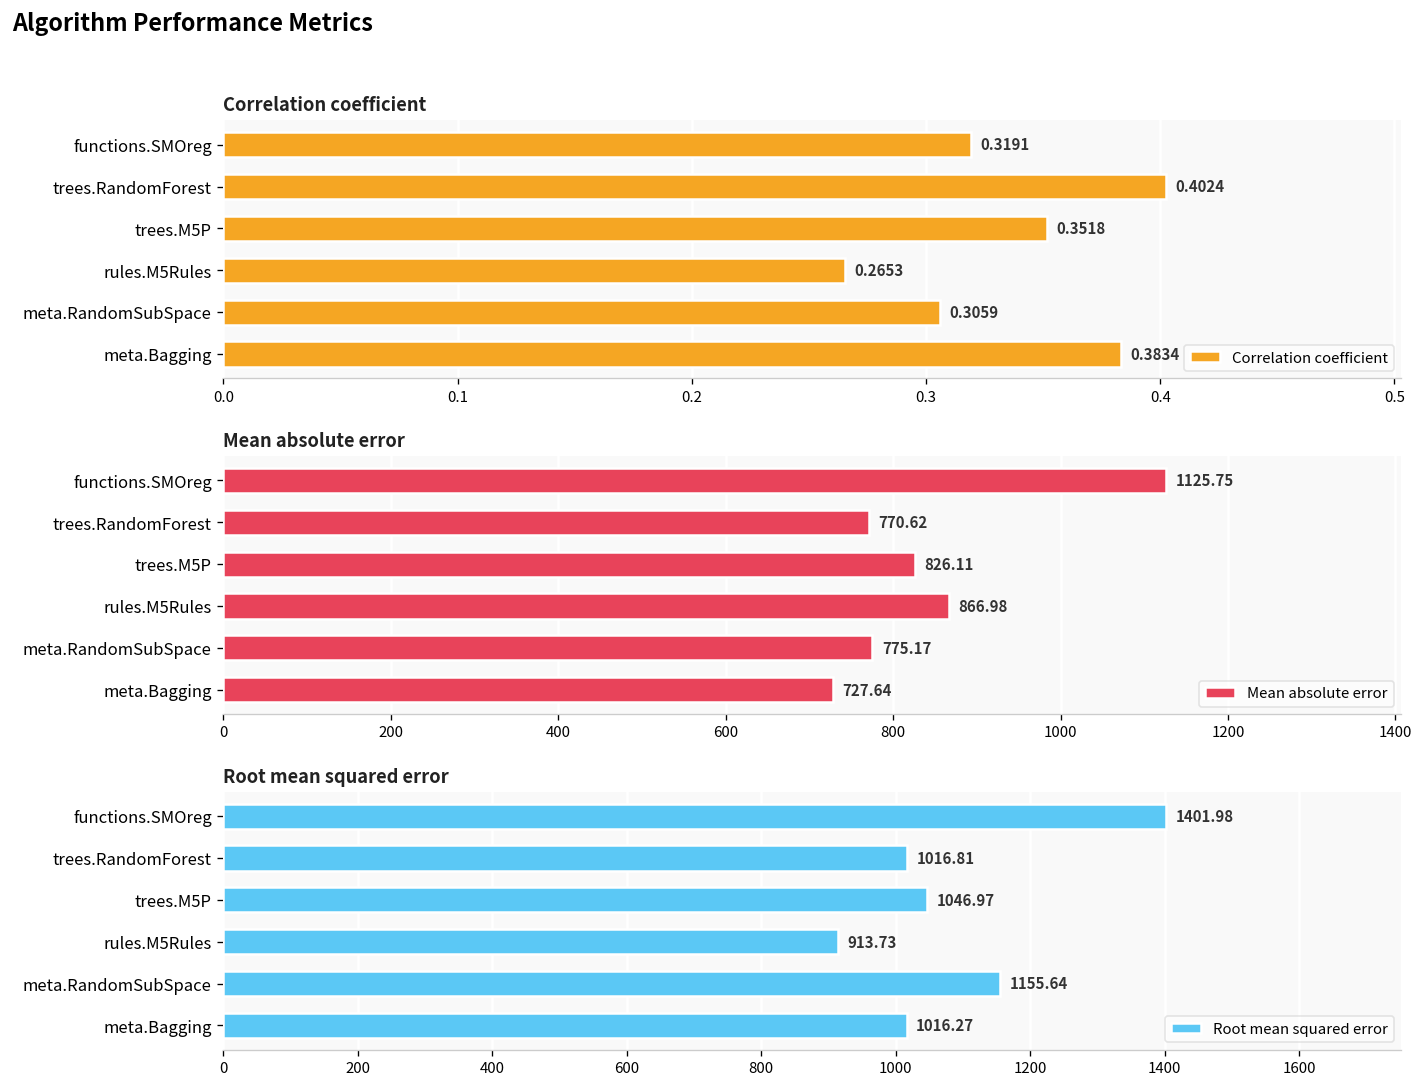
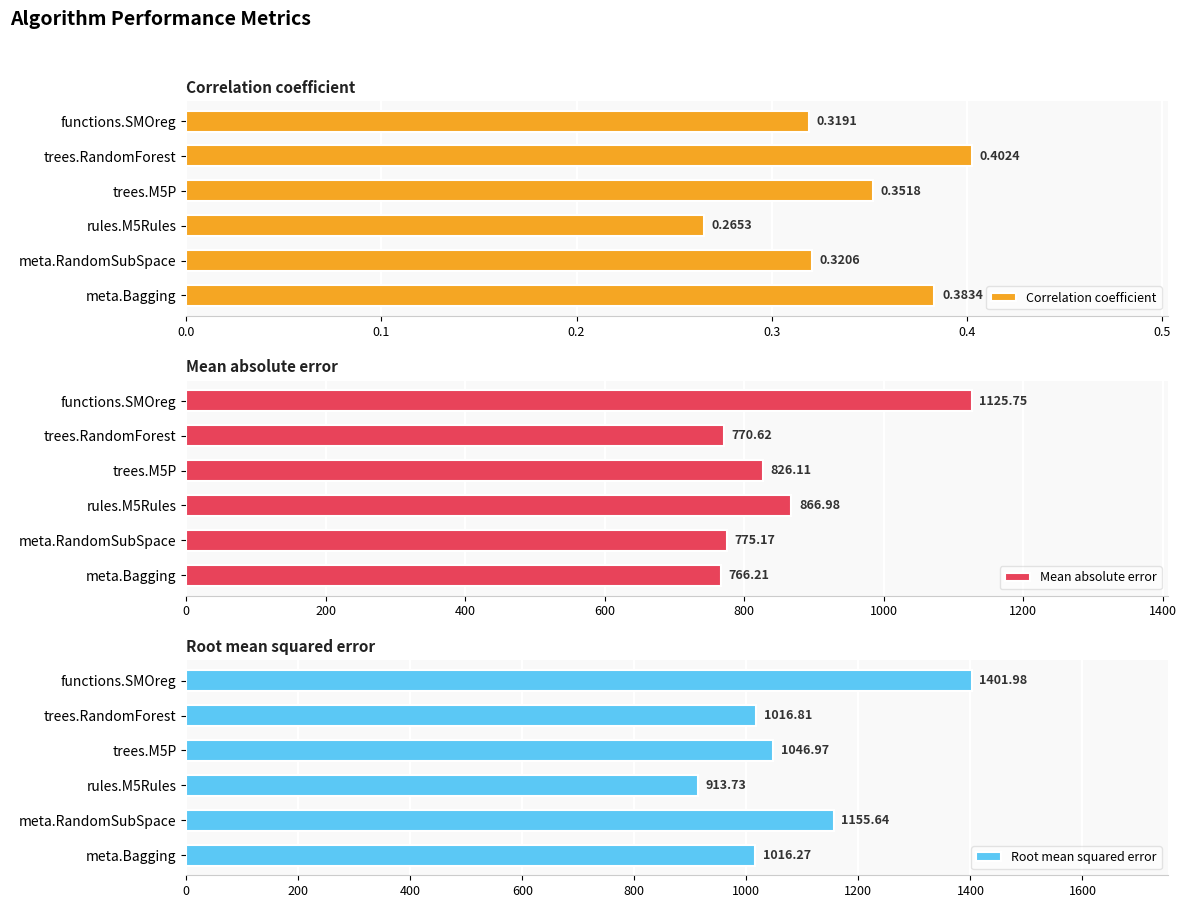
Correlation coefficient, meta.RandomSubSpace: 0.3059 -> 0.3206
Mean absolute error, meta.Bagging: 727.64 -> 766.21
